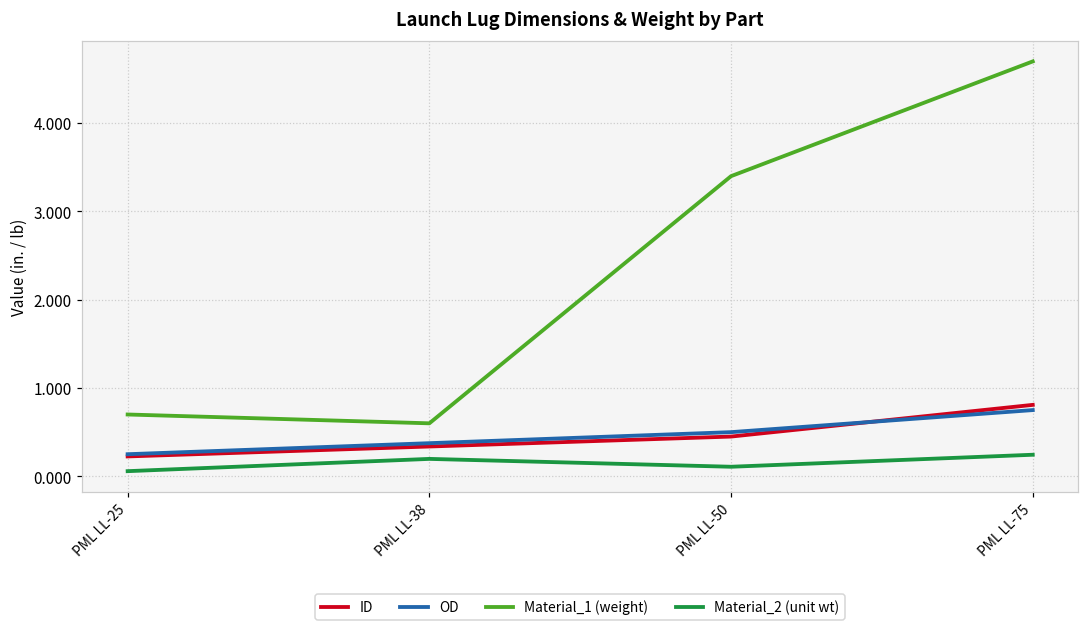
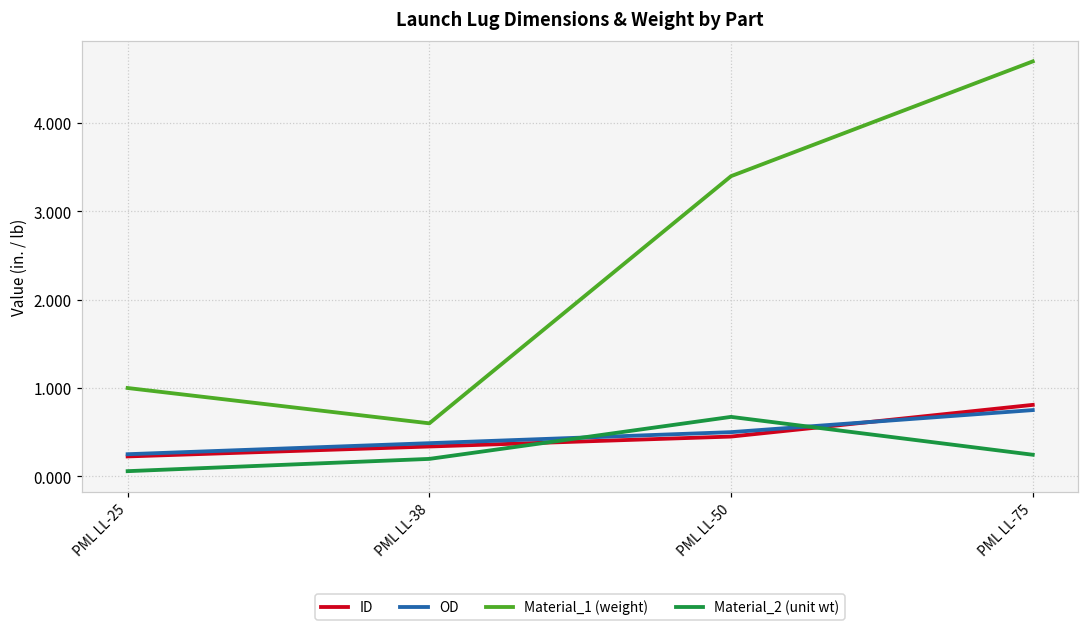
Material_1 (weight), PML LL-25: 0.7 -> 1.0
Material_2 (unit wt), PML LL-50: 0.1 -> 0.7
